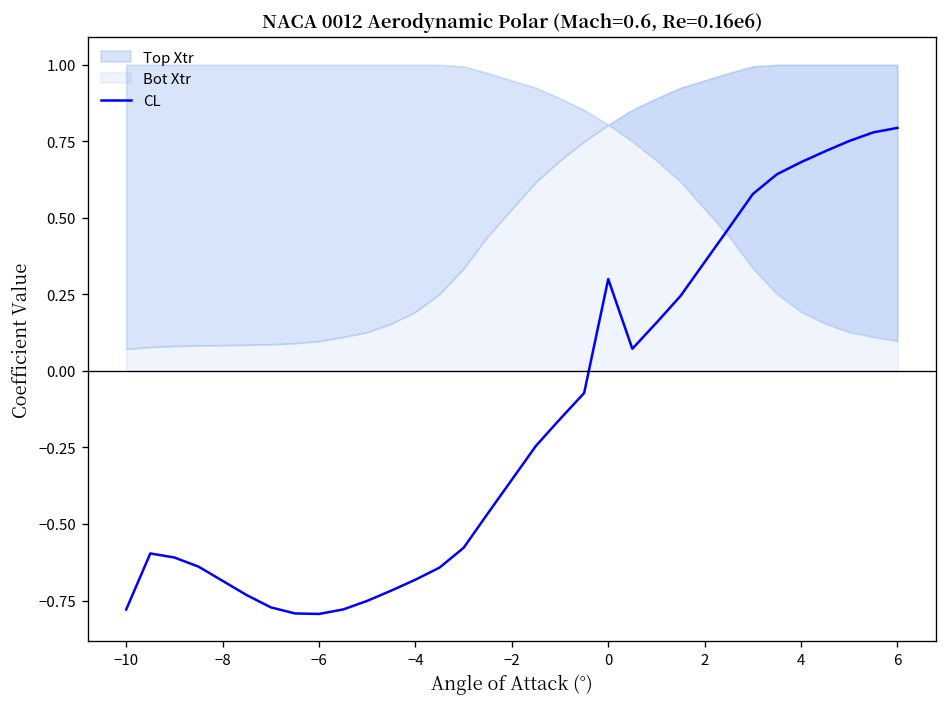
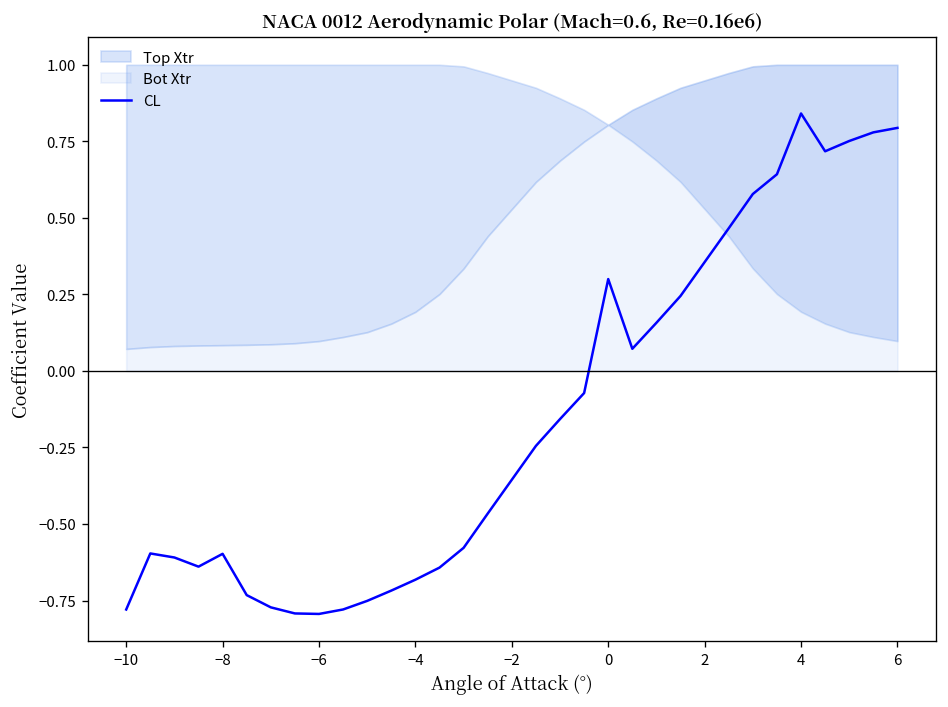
CL, −8: -0.69 -> -0.60
CL, 4: 0.68 -> 0.84
